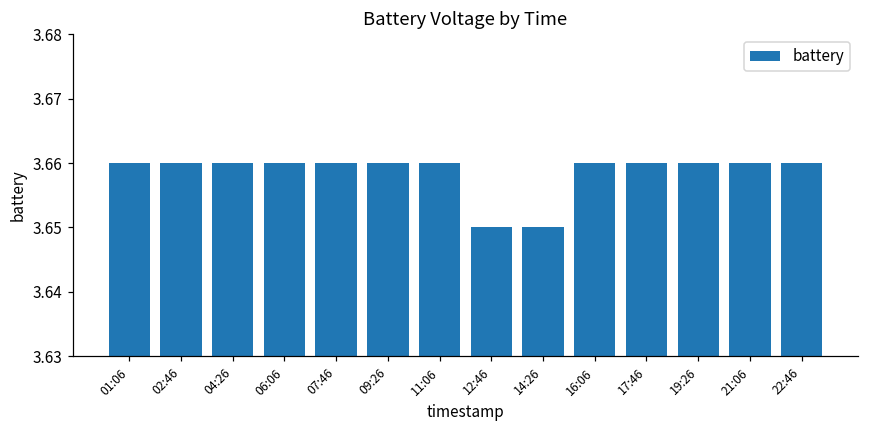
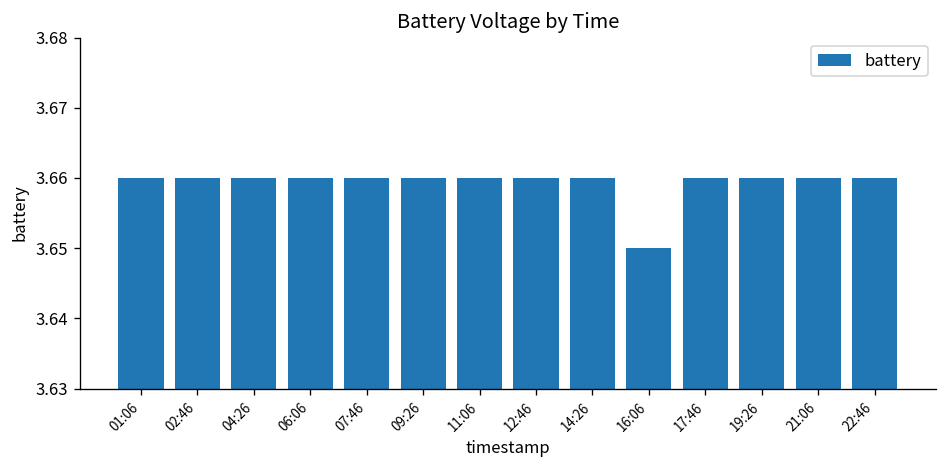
12:46: 3.65 -> 3.66
14:26: 3.65 -> 3.66
16:06: 3.66 -> 3.65
